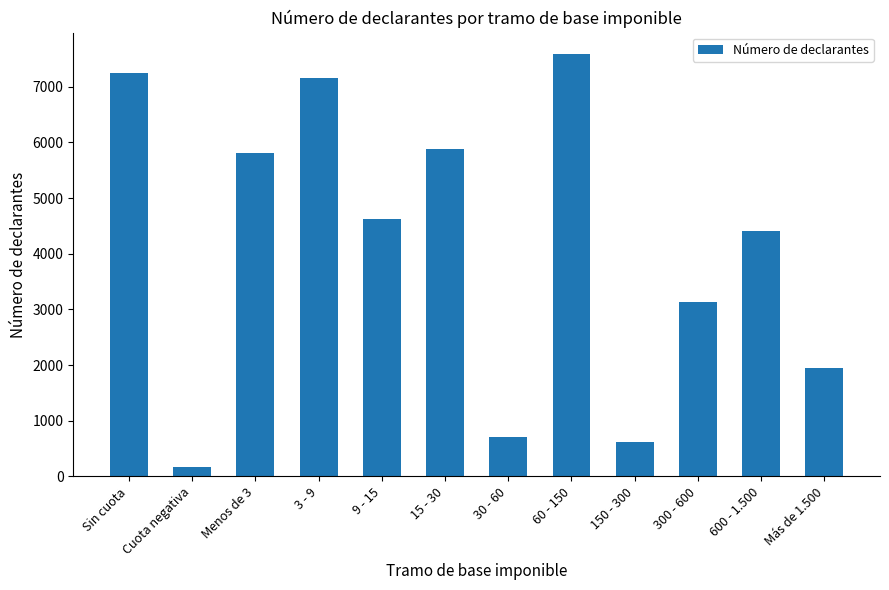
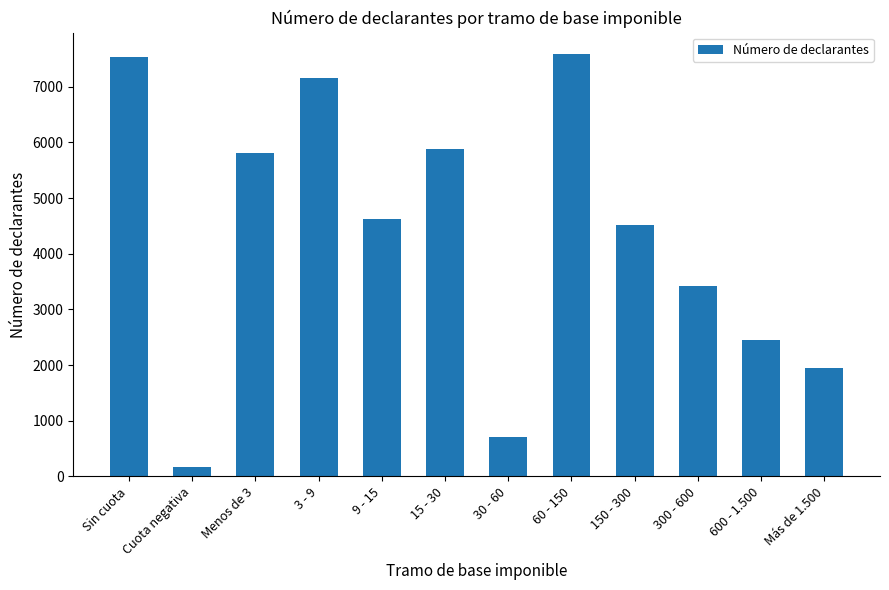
Sin cuota: 7200 -> 7500
150 - 300: 600 -> 4500
300 - 600: 3100 -> 3400
600 - 1.500: 4400 -> 2500
